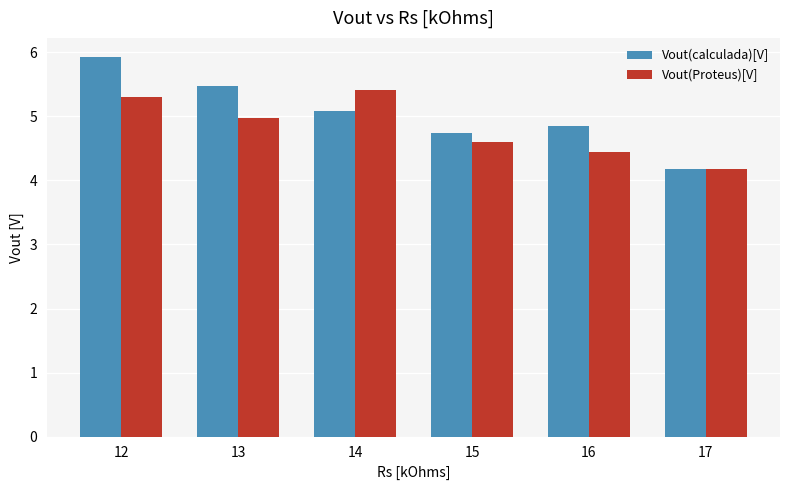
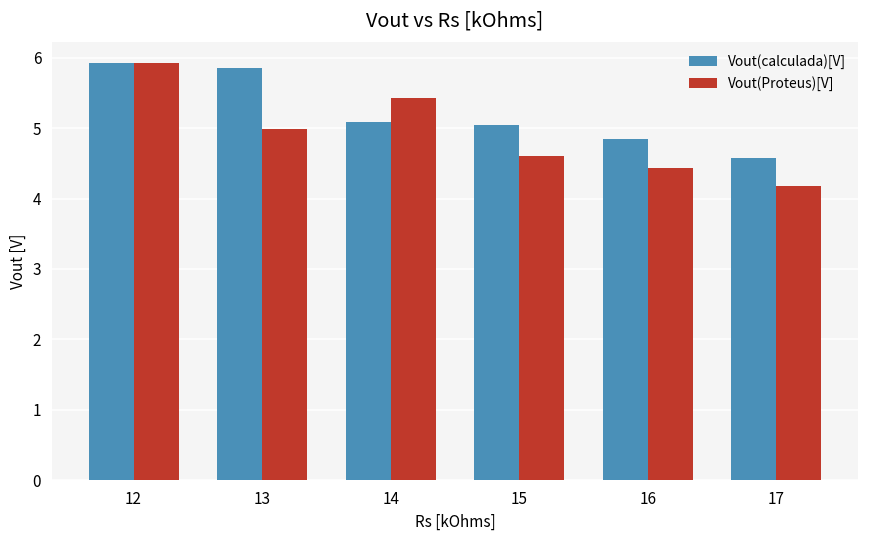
Vout(Proteus)[V], 12: 5.3 -> 5.9
Vout(calculada)[V], 13: 5.5 -> 5.9
Vout(calculada)[V], 15: 4.7 -> 5.0
Vout(calculada)[V], 17: 4.2 -> 4.6
